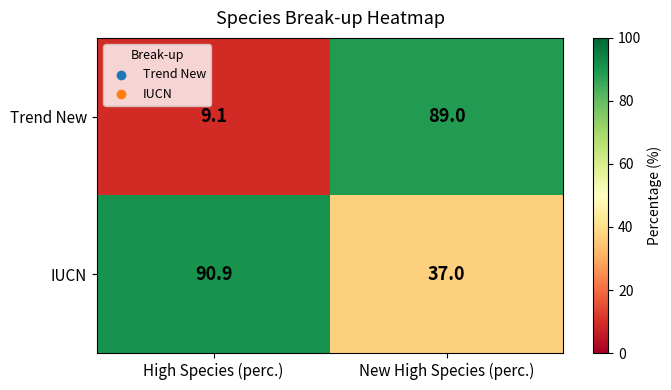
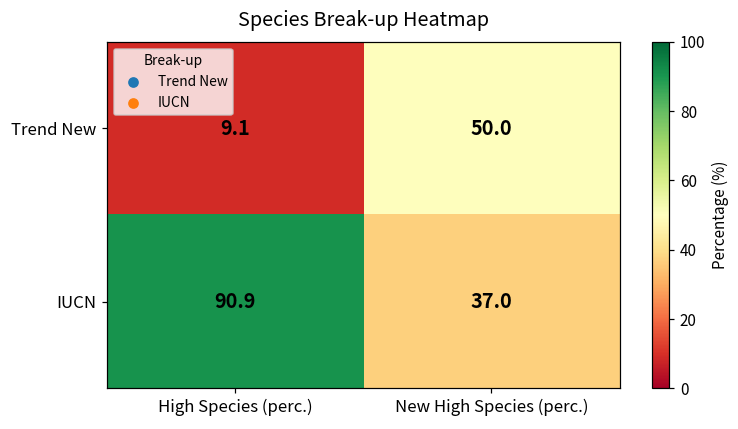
Trend New, New High Species (perc.): 89.0 -> 50.0
